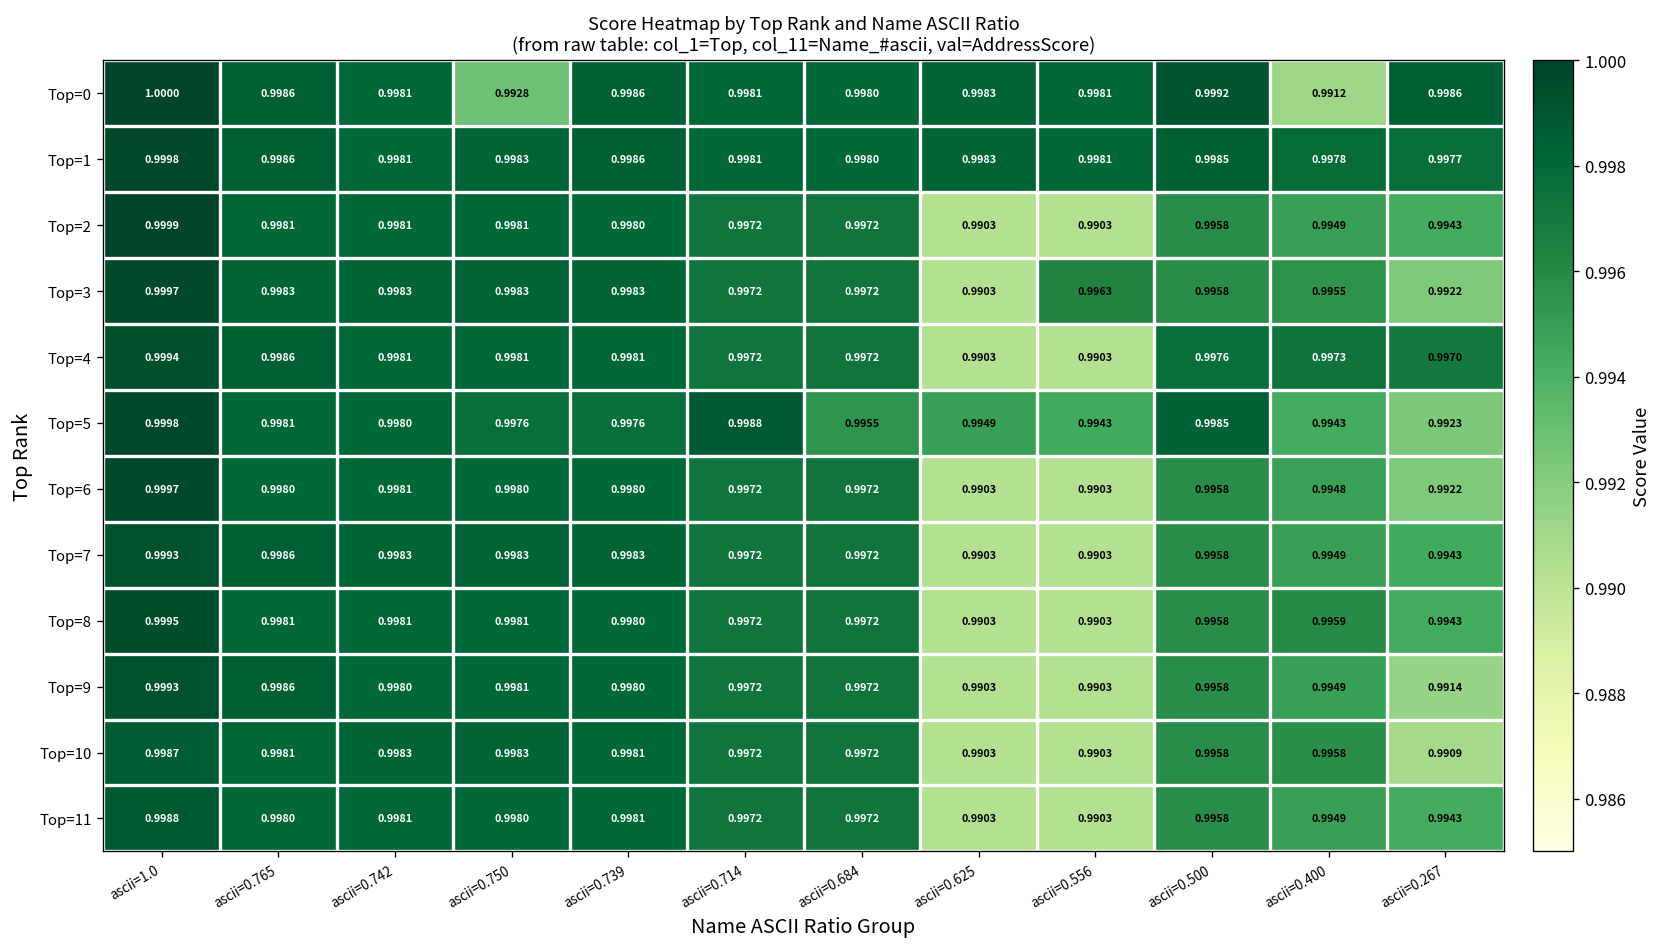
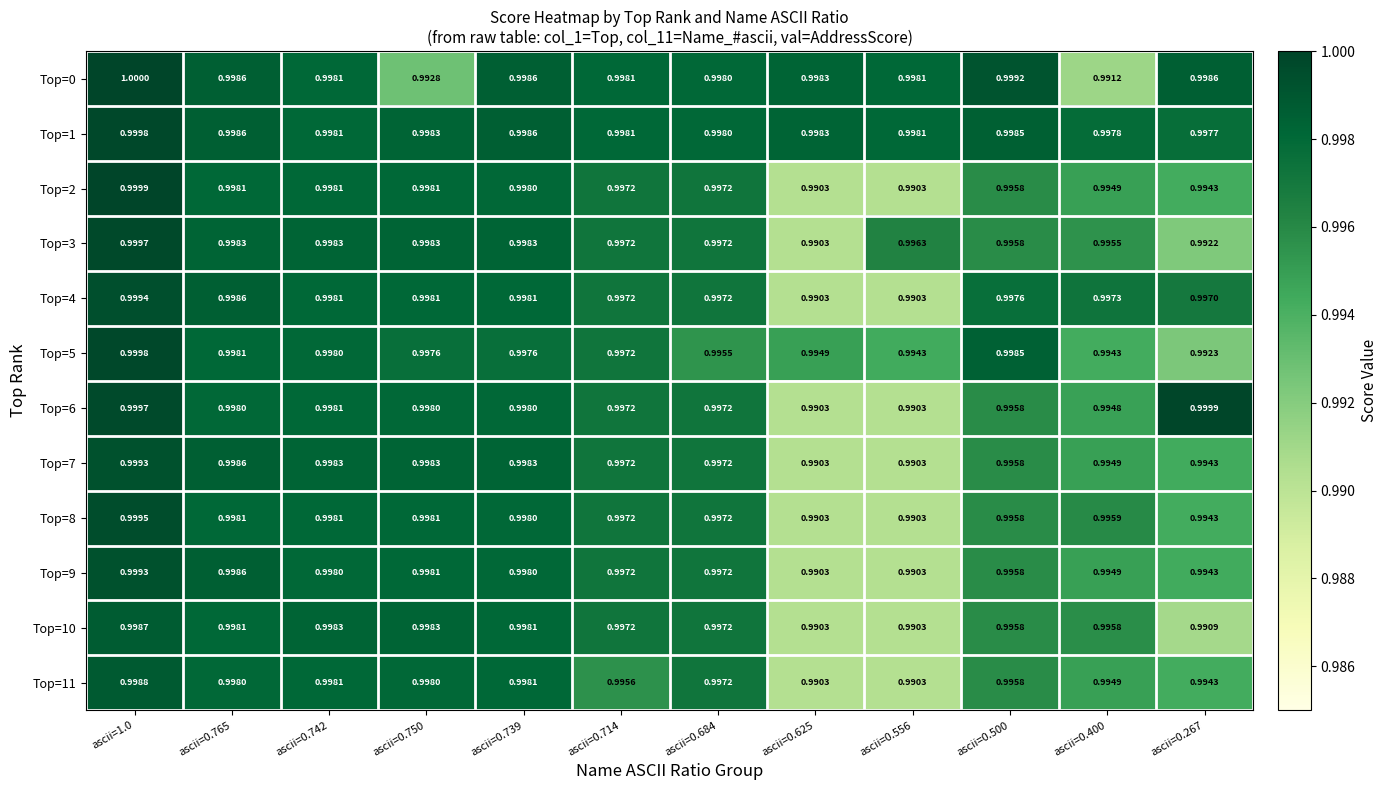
Top=5, ascii=0.714: 0.9988 -> 0.9972
Top=6, ascii=0.267: 0.9922 -> 0.9999
Top=9, ascii=0.267: 0.9914 -> 0.9943
Top=11, ascii=0.714: 0.9972 -> 0.9956
